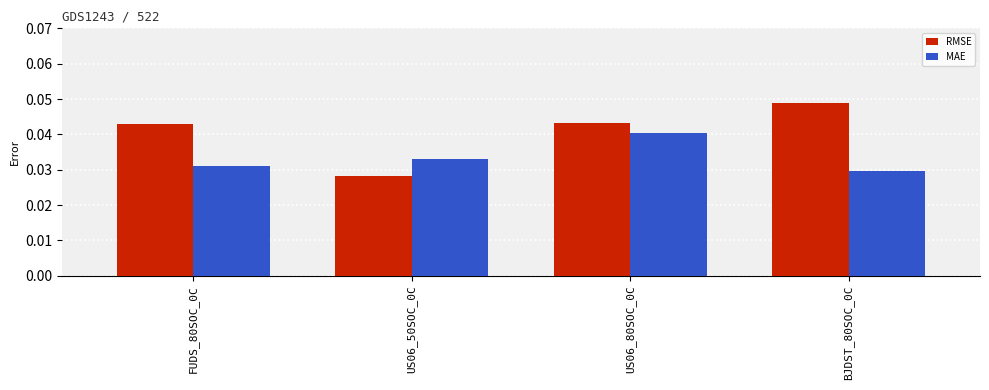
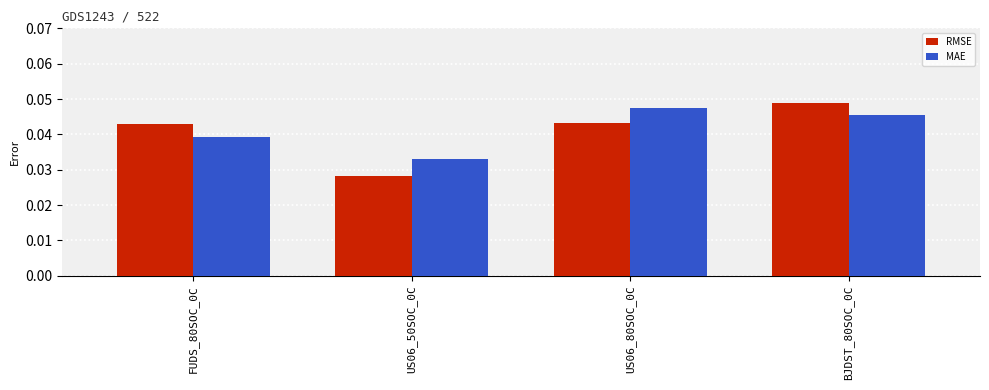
MAE, FUDS_80SOC_0C: 0.031 -> 0.039
MAE, US06_80SOC_0C: 0.040 -> 0.048
MAE, BJDST_80SOC_0C: 0.030 -> 0.045
